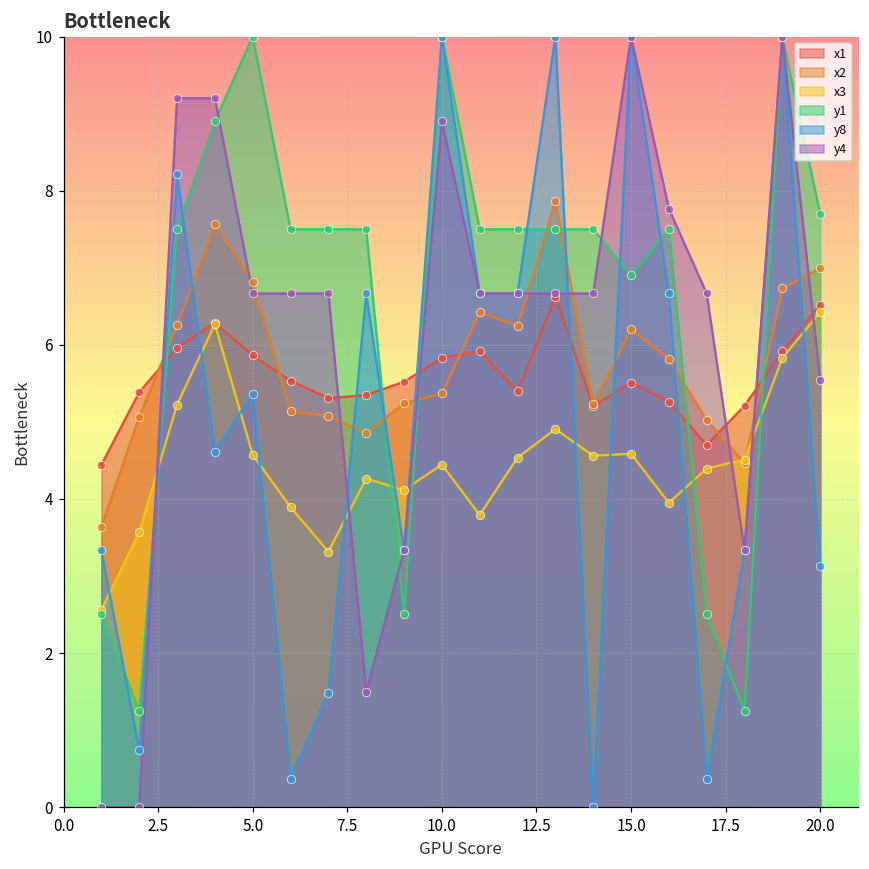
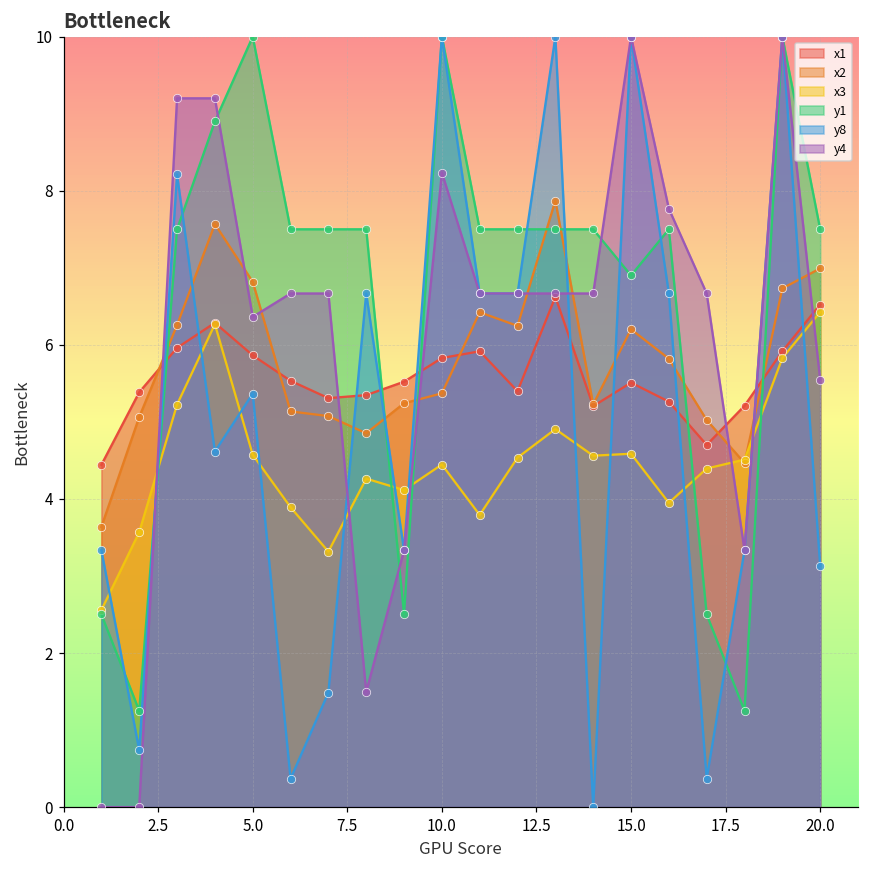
y4, 5.0: 6.7 -> 6.4
y4, 10.0: 8.9 -> 8.2
y1, 20.0: 7.7 -> 7.5
